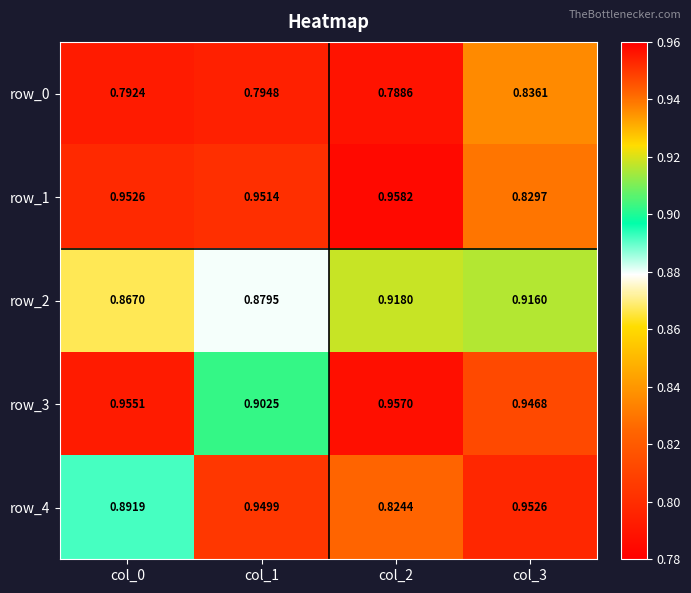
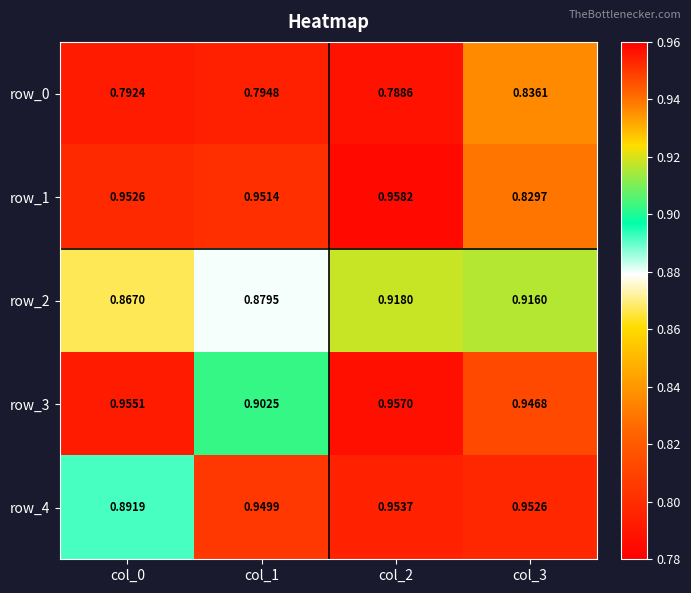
row_4, col_2: 0.8244 -> 0.9537
